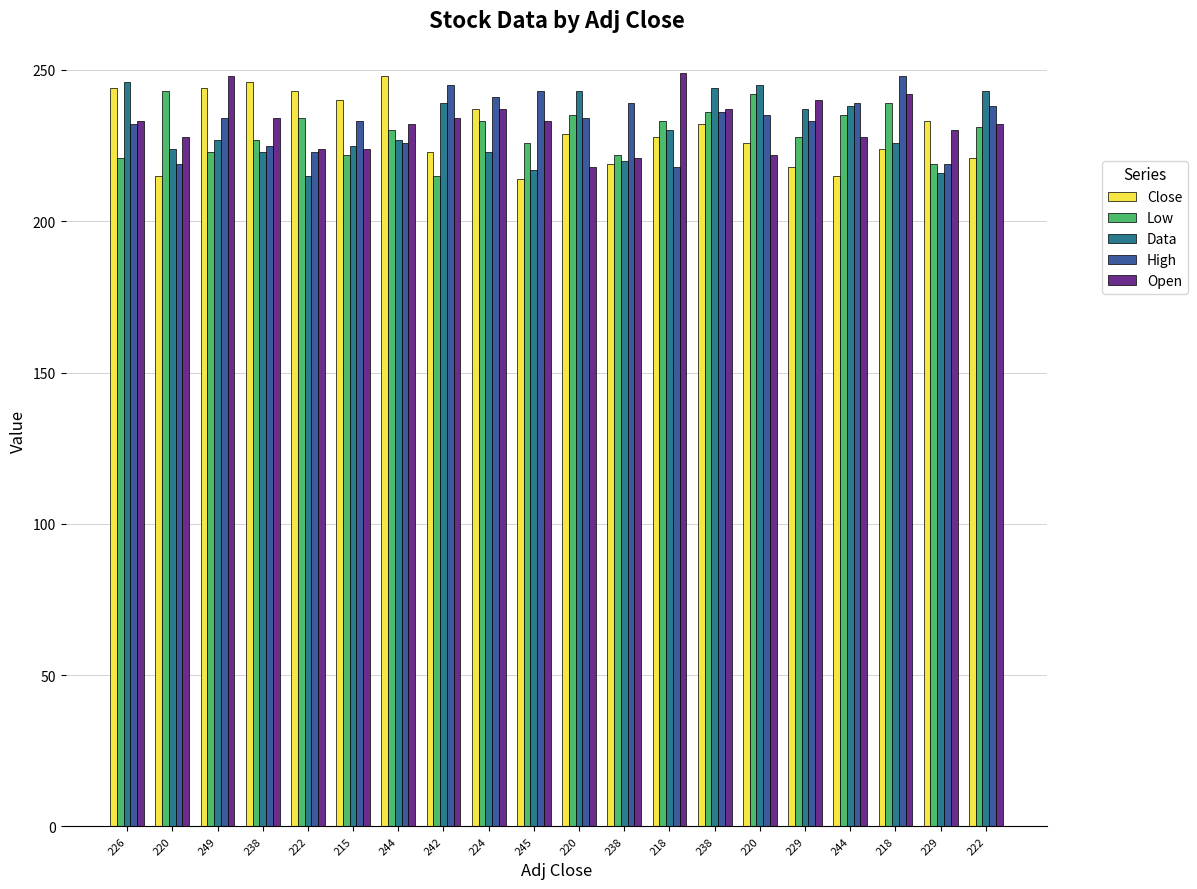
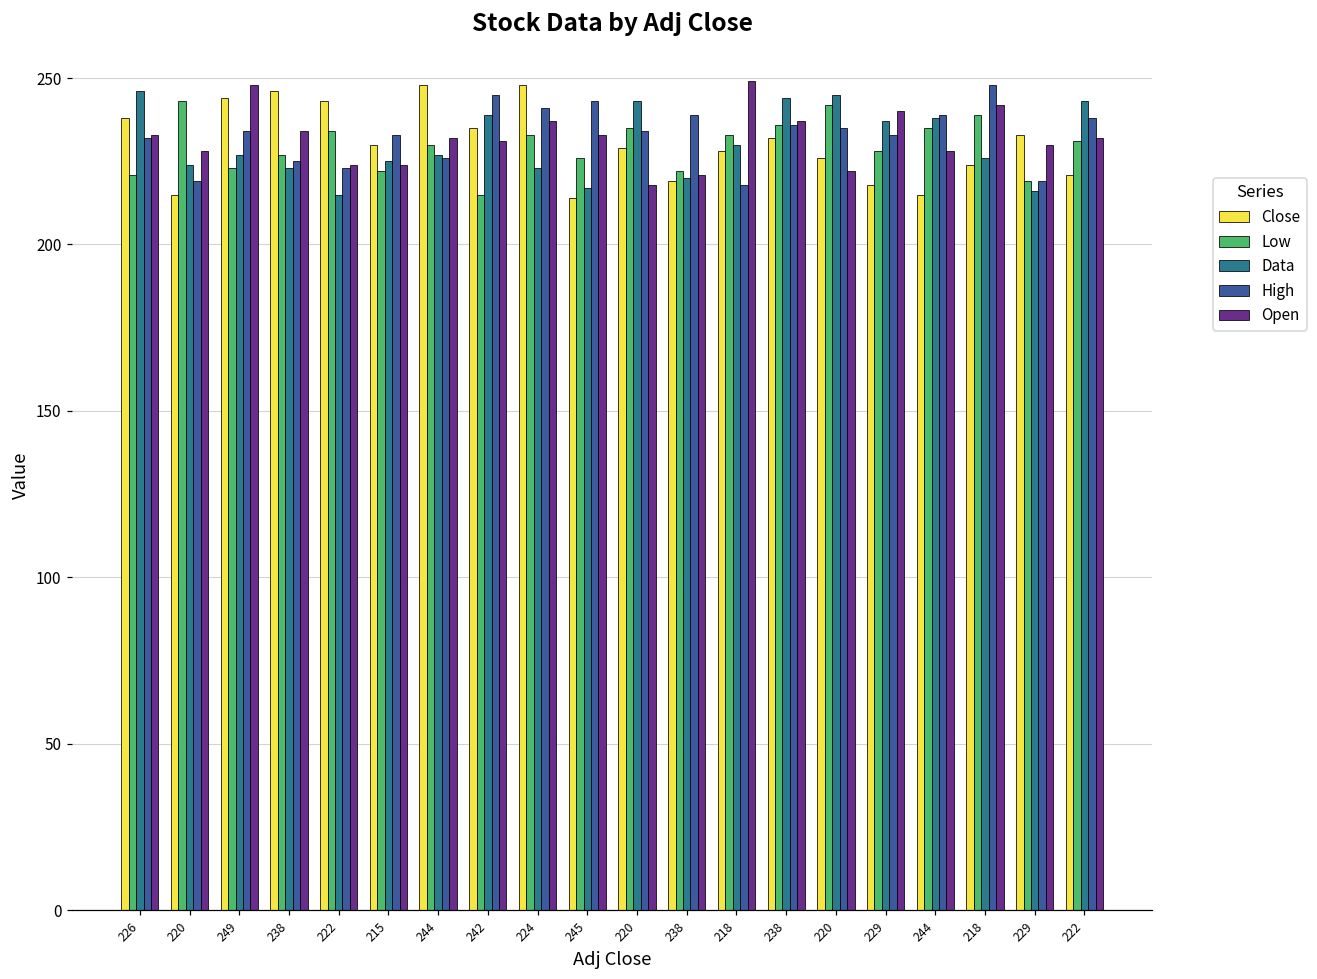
Close, 226: 244 -> 238
Close, 215: 240 -> 230
Close, 242: 223 -> 235
Open, 242: 234 -> 231
Close, 224: 237 -> 248
